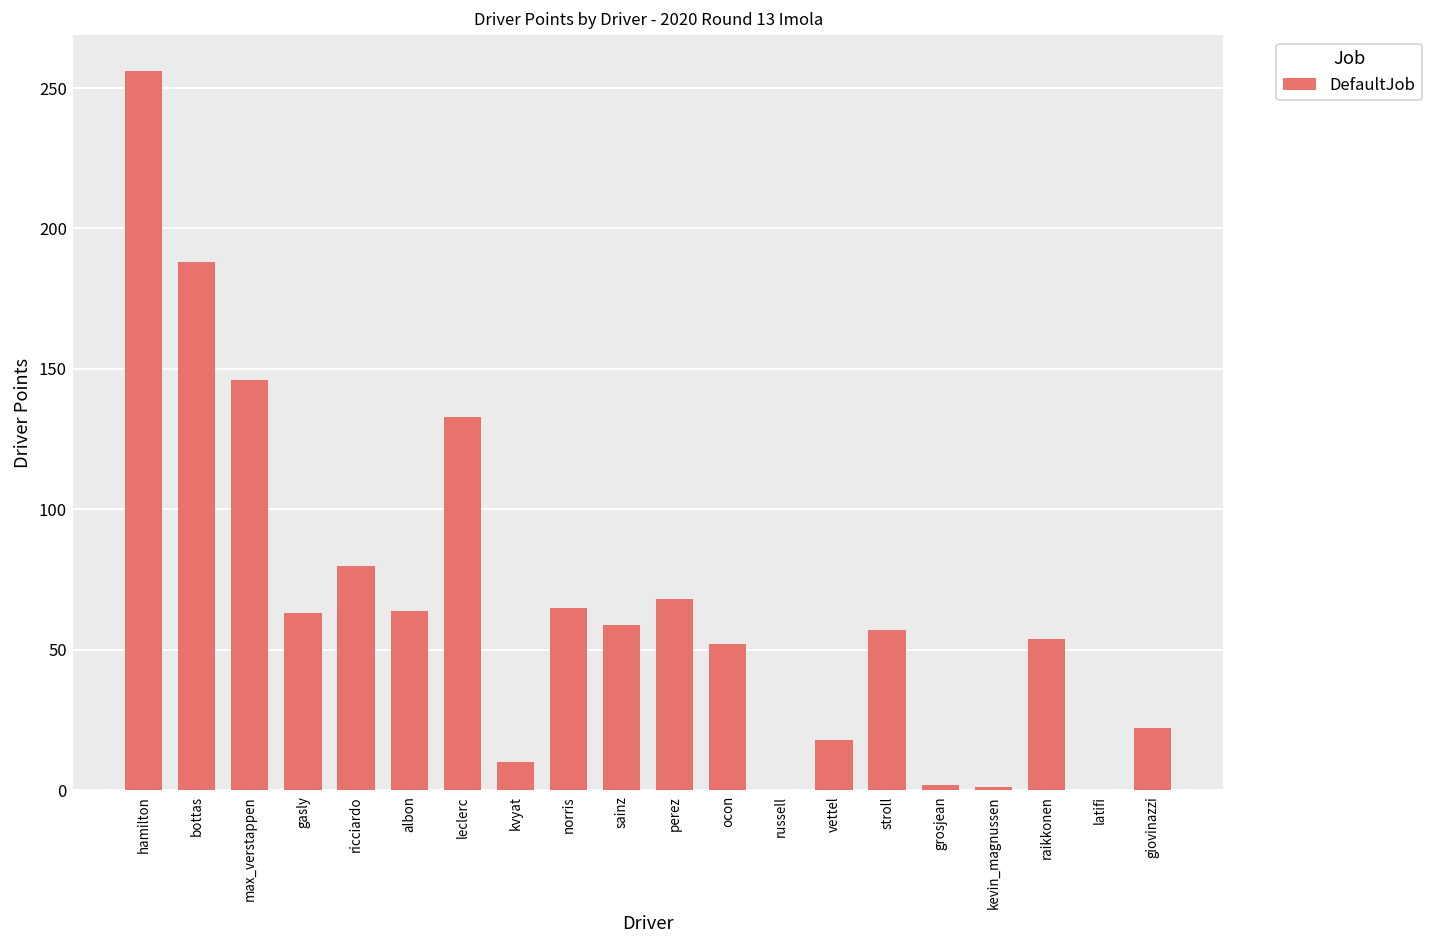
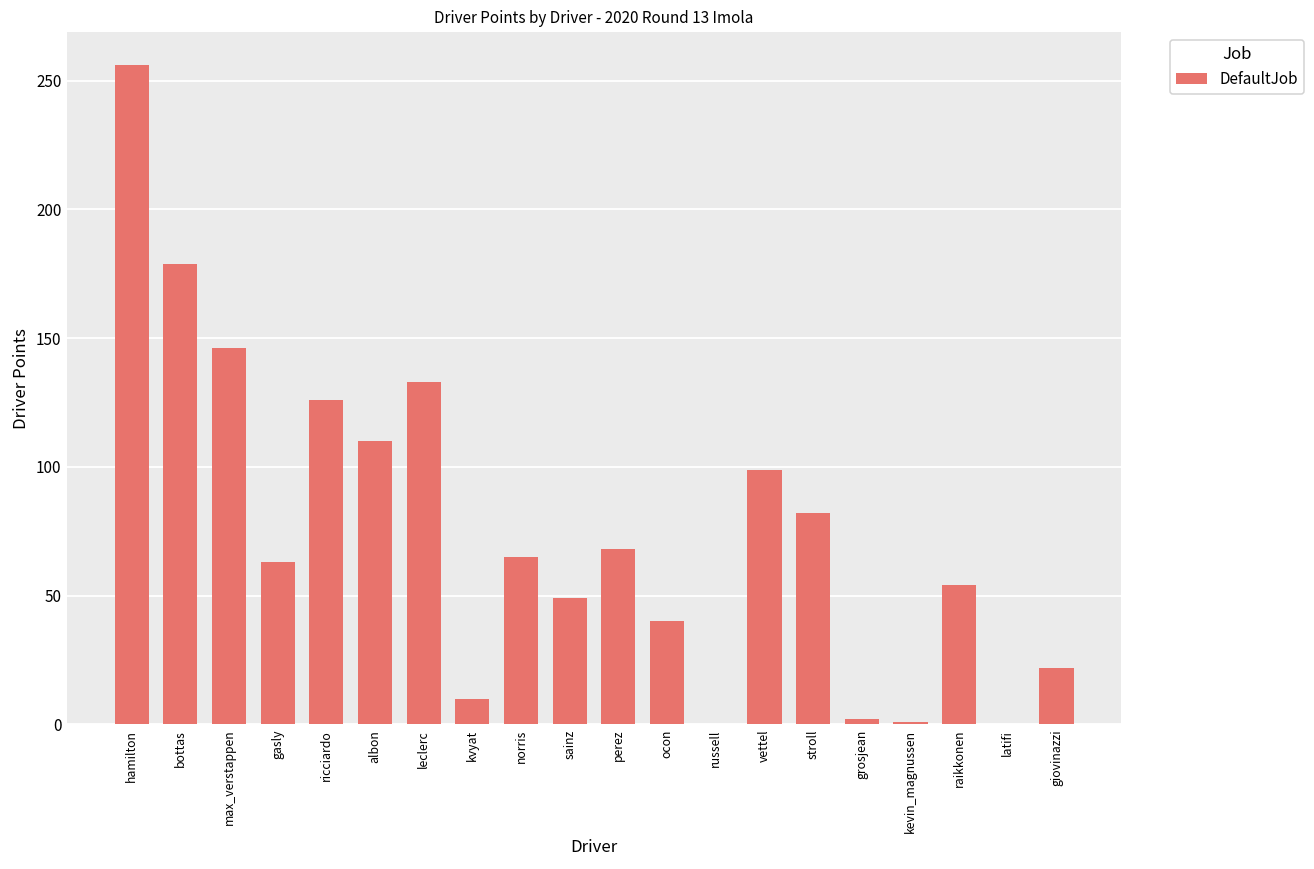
bottas: 188 -> 179
ricciardo: 80 -> 126
albon: 64 -> 110
sainz: 59 -> 49
ocon: 52 -> 40
vettel: 18 -> 99
stroll: 57 -> 82
